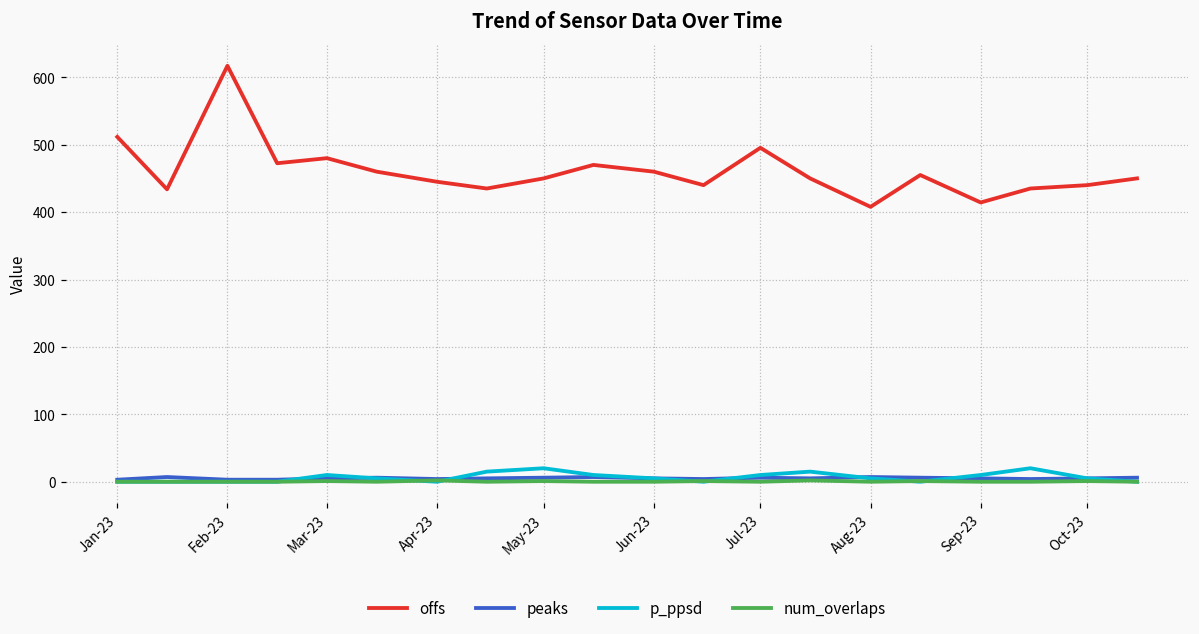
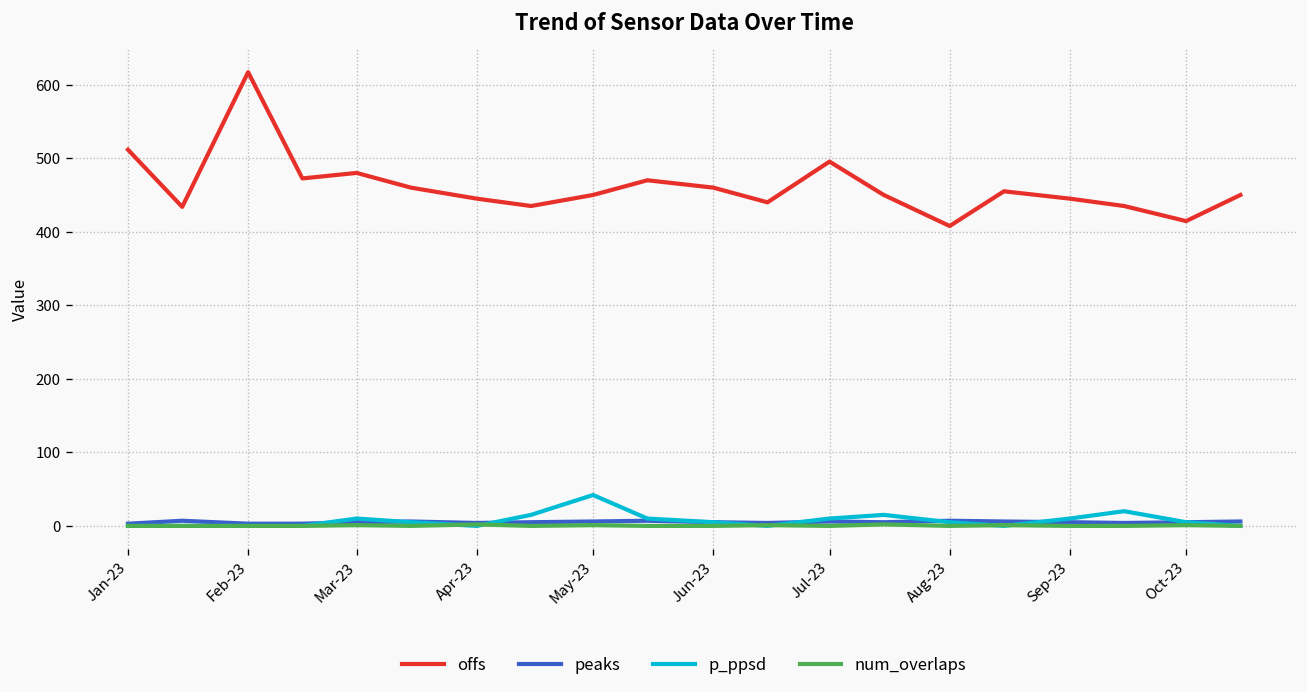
p_ppsd, May-23: 20 -> 40
offs, Sep-23: 410 -> 450
offs, Oct-23: 440 -> 410
